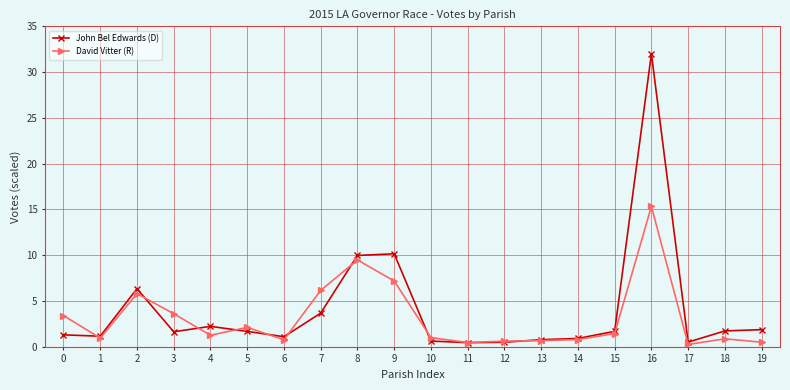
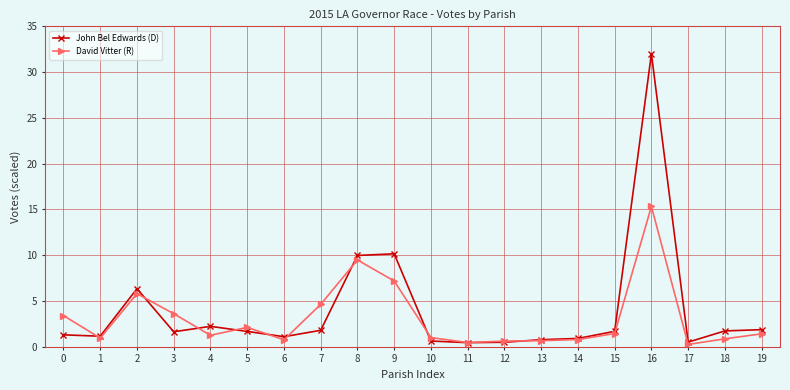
John Bel Edwards (D), 7: 4 -> 2
David Vitter (R), 7: 6 -> 5
David Vitter (R), 19: 0.5 -> 1.4
